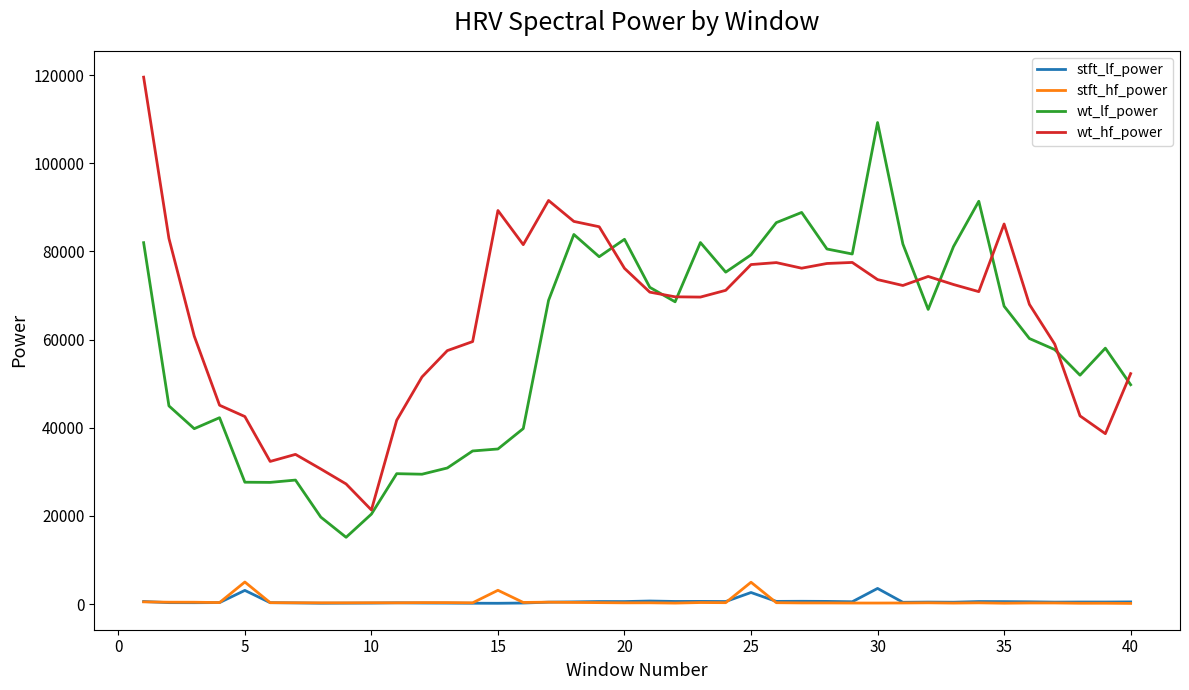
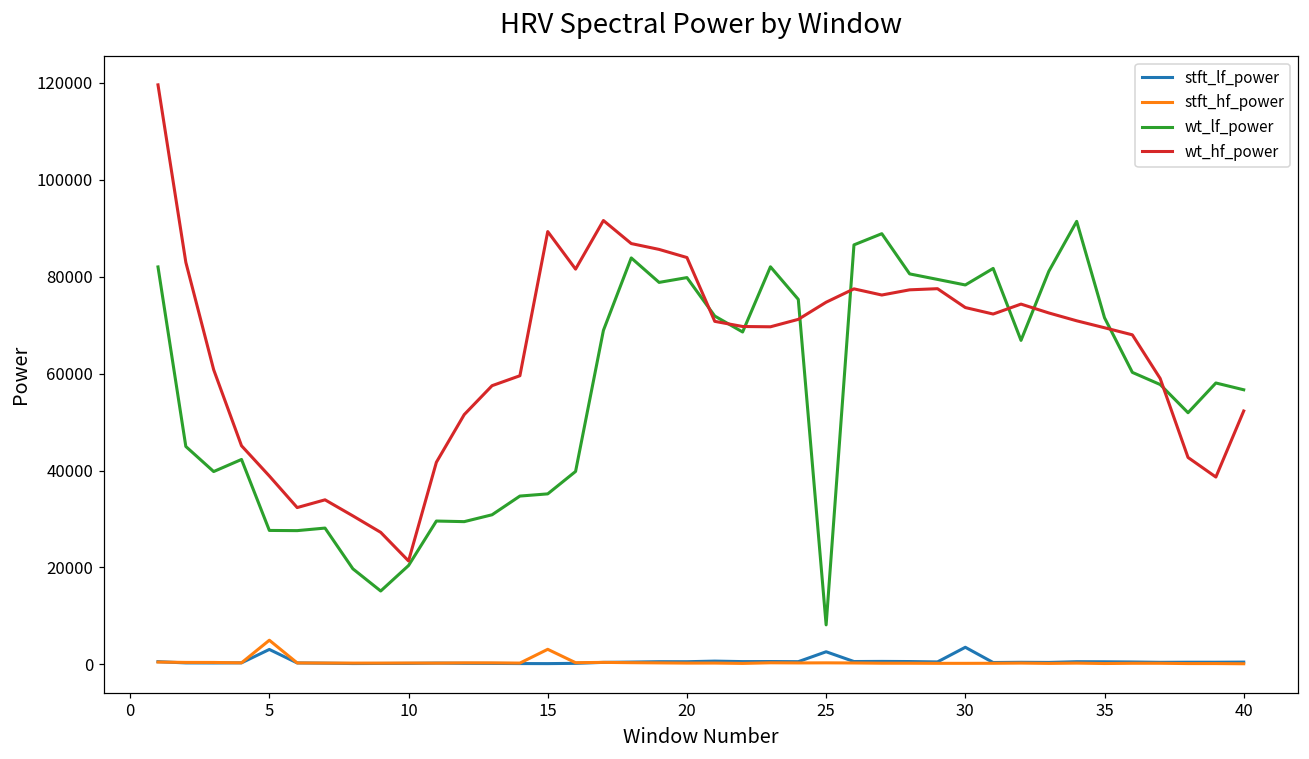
wt_hf_power, 5: 43000 -> 39000
wt_lf_power, 20: 83000 -> 80000
wt_hf_power, 20: 76000 -> 84000
stft_hf_power, 25: 5000 -> 0
wt_lf_power, 25: 79000 -> 8000
wt_hf_power, 25: 77000 -> 75000
wt_lf_power, 30: 109000 -> 78000
wt_lf_power, 35: 68000 -> 72000
wt_hf_power, 35: 86000 -> 69000
wt_lf_power, 40: 50000 -> 57000
